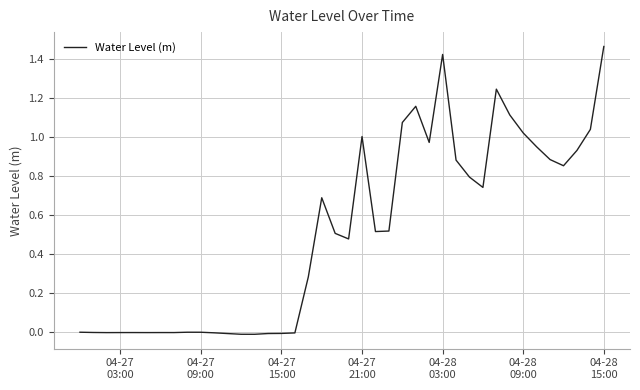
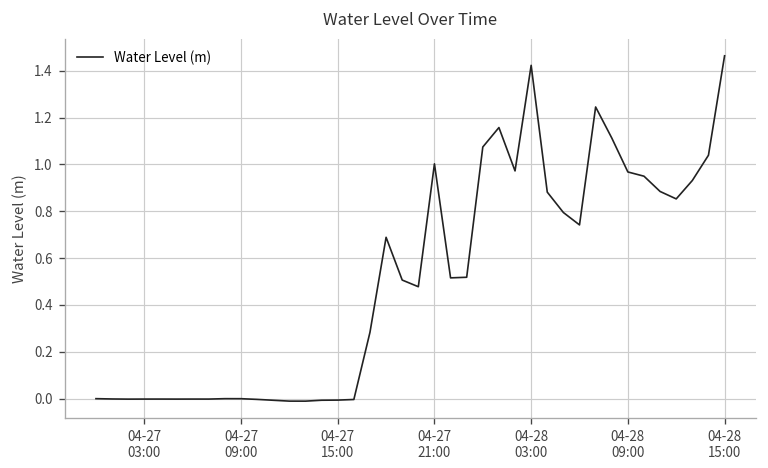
04-28 09:00: 1.02 -> 0.97
